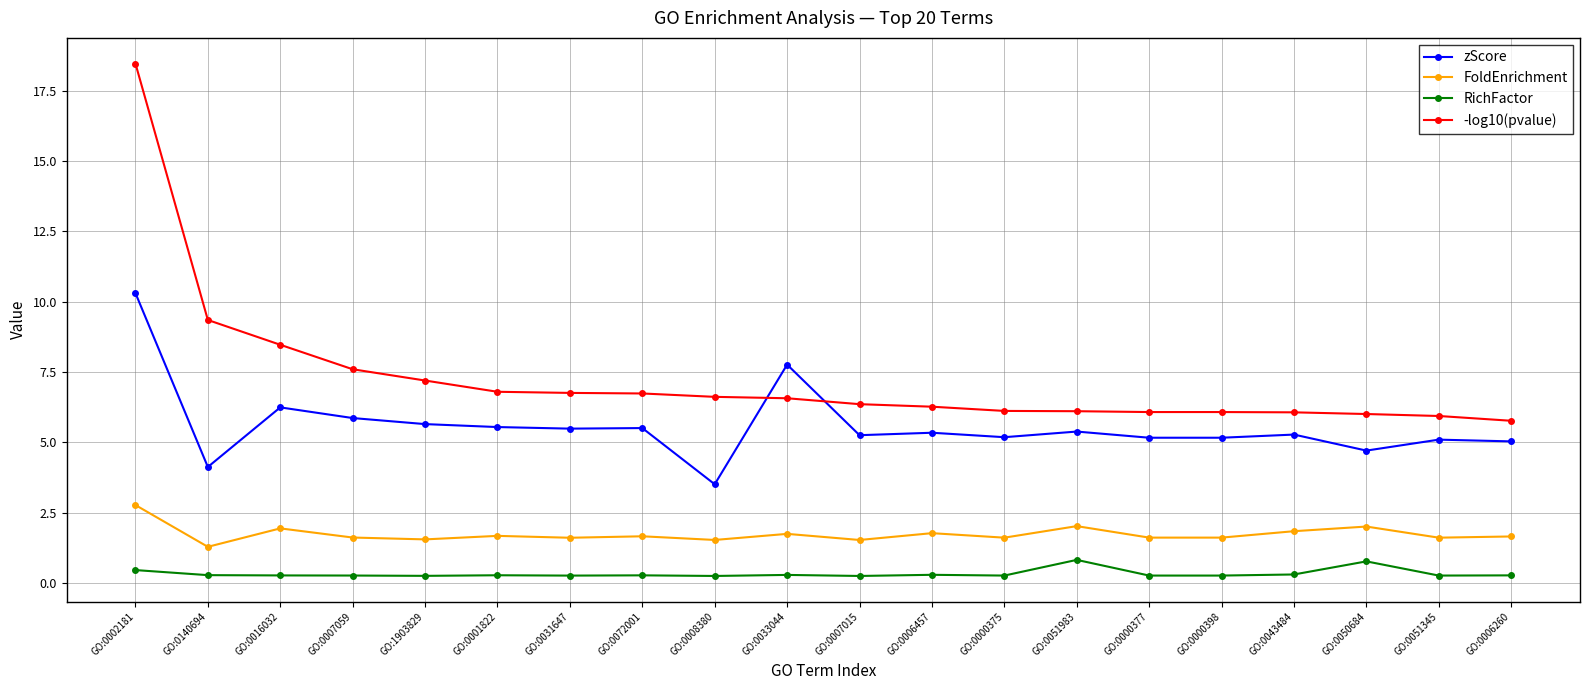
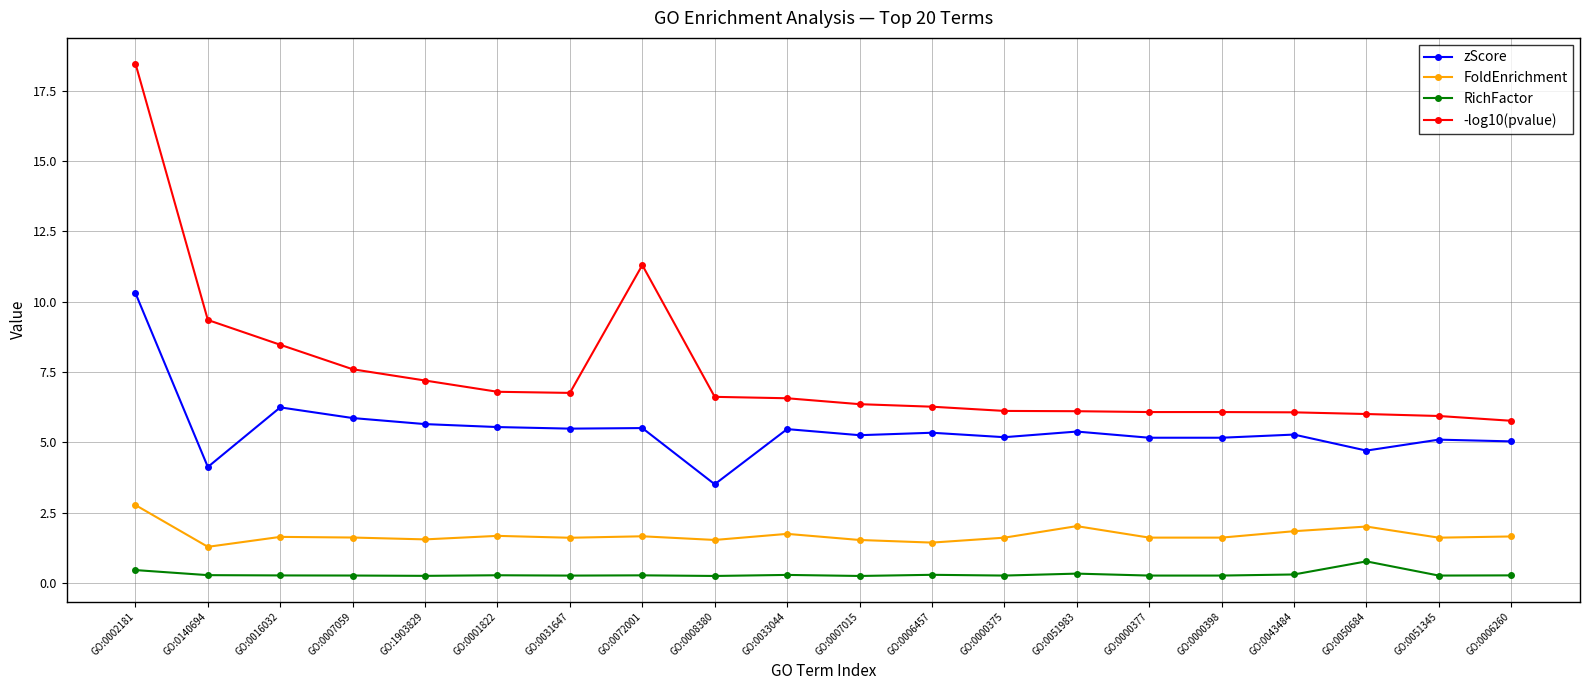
FoldEnrichment, GO:0016032: 1.9 -> 1.6
-log10(pvalue), GO:0072001: 6.7 -> 11.3
zScore, GO:0033044: 7.8 -> 5.5
FoldEnrichment, GO:0006457: 1.8 -> 1.4
RichFactor, GO:0051983: 0.8 -> 0.3
